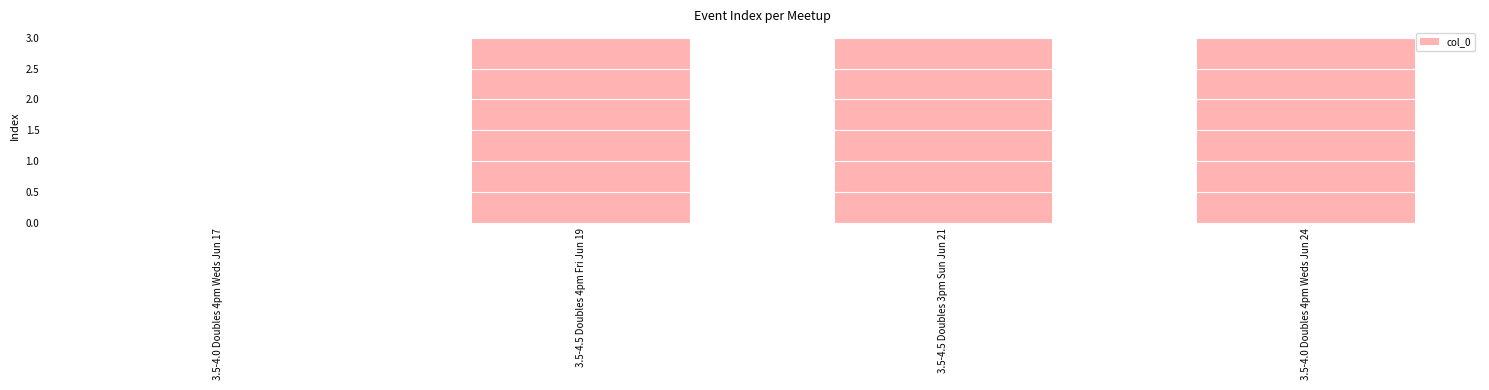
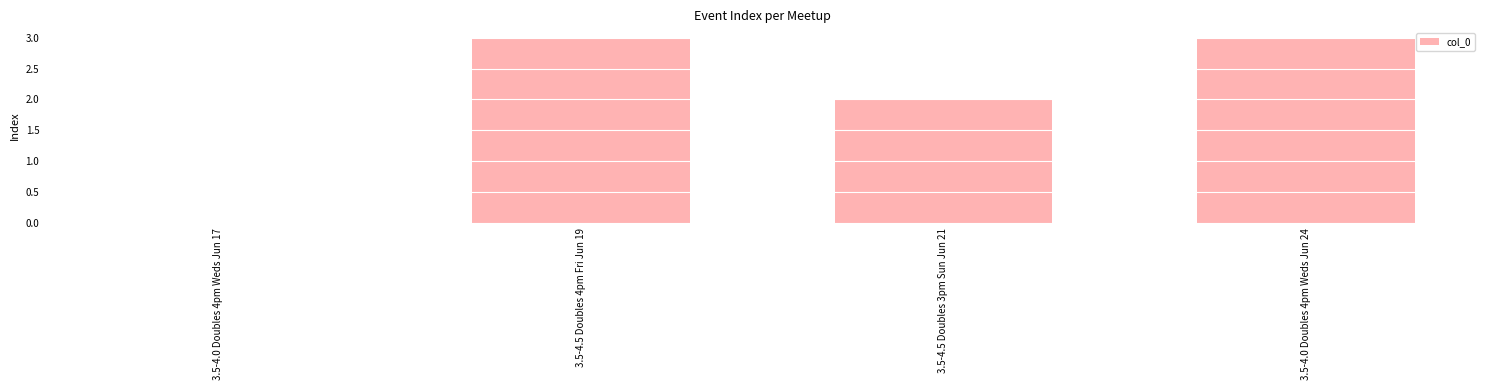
3.5-4.5 Doubles 3pm Sun Jun 21: 3 -> 2
